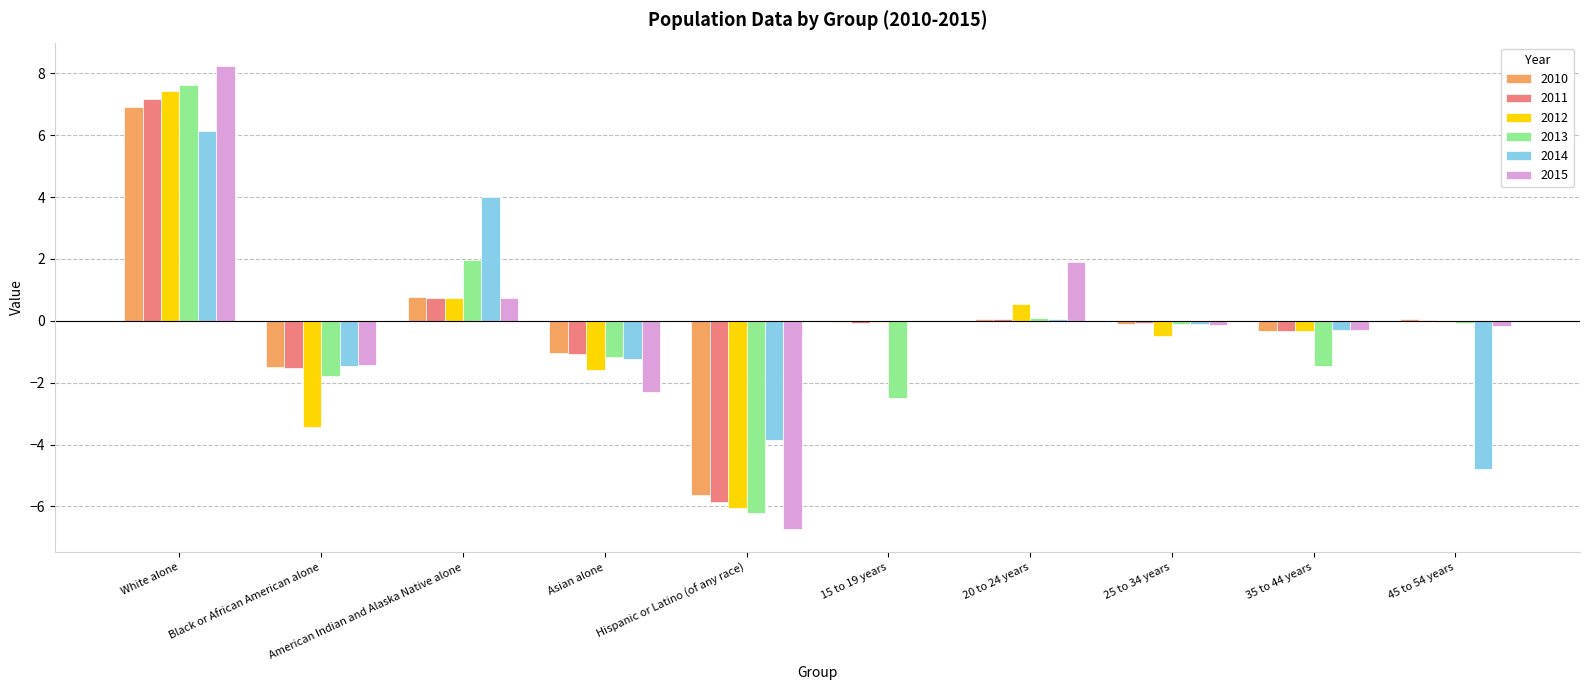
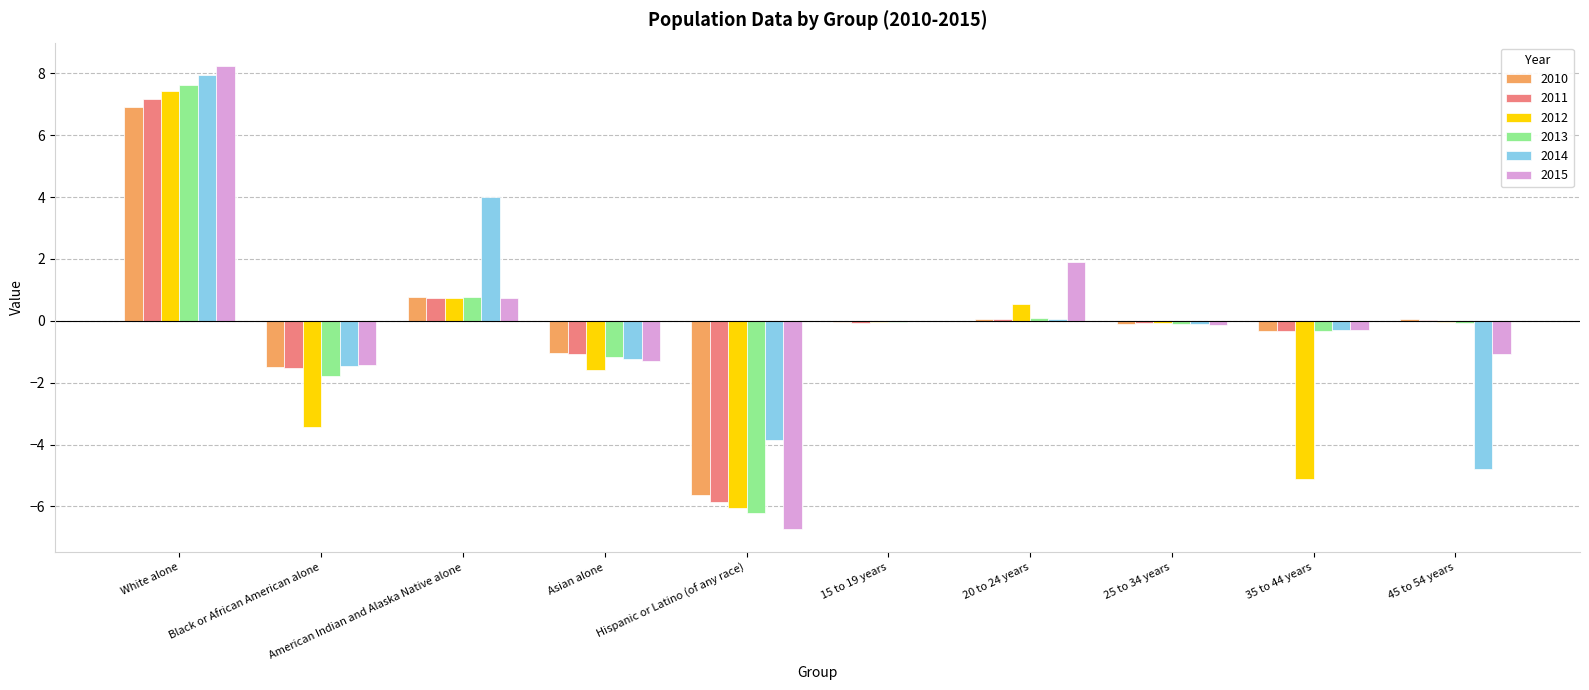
2014, White alone: 6.1 -> 8.0
2013, American Indian and Alaska Native alone: 2.0 -> 0.8
2015, Asian alone: -2.3 -> -1.3
2013, 15 to 19 years: -2.5 -> 0.0
2012, 25 to 34 years: -0.5 -> -0.1
2012, 35 to 44 years: -0.3 -> -5.1
2013, 35 to 44 years: -1.5 -> -0.3
2015, 45 to 54 years: -0.2 -> -1.1
